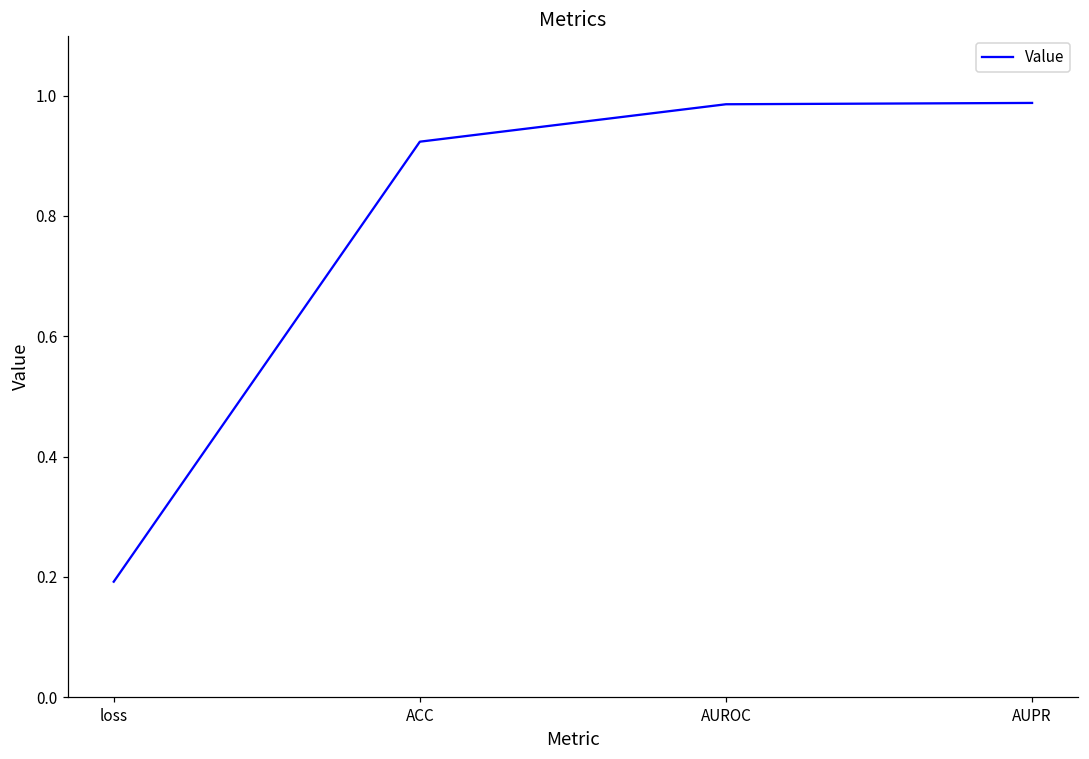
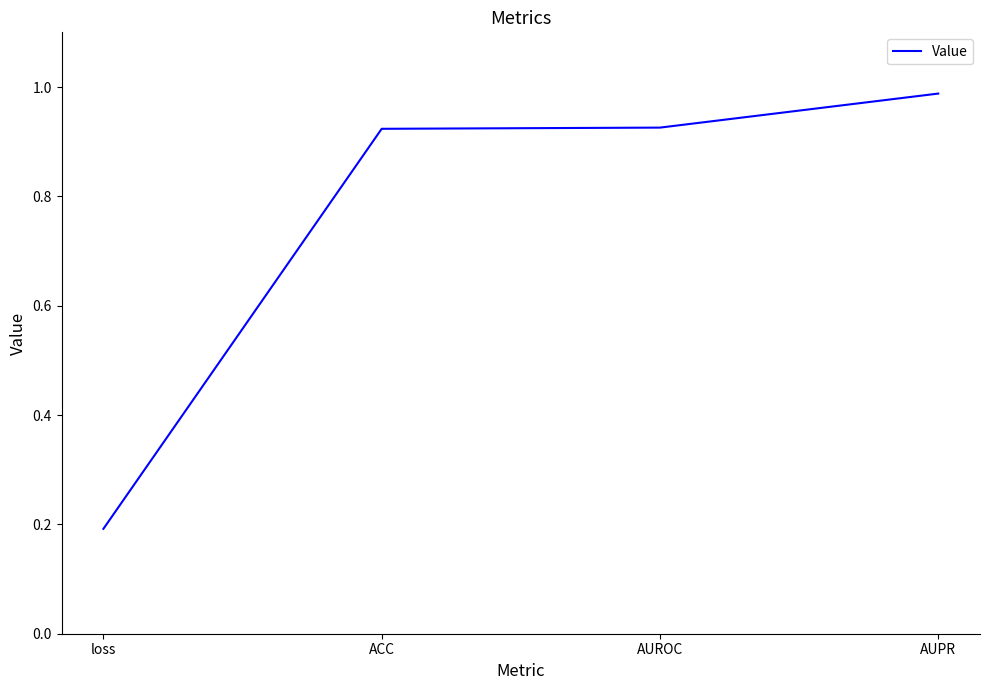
AUROC: 0.99 -> 0.93
